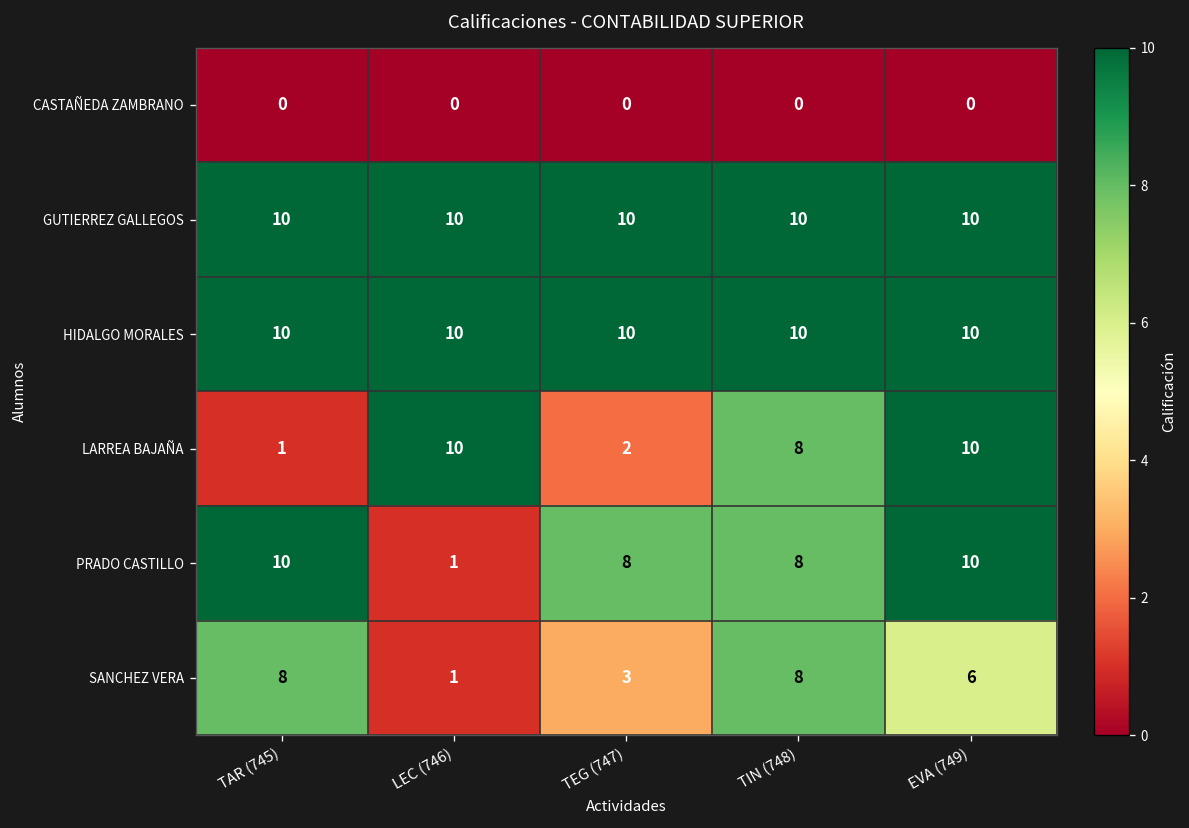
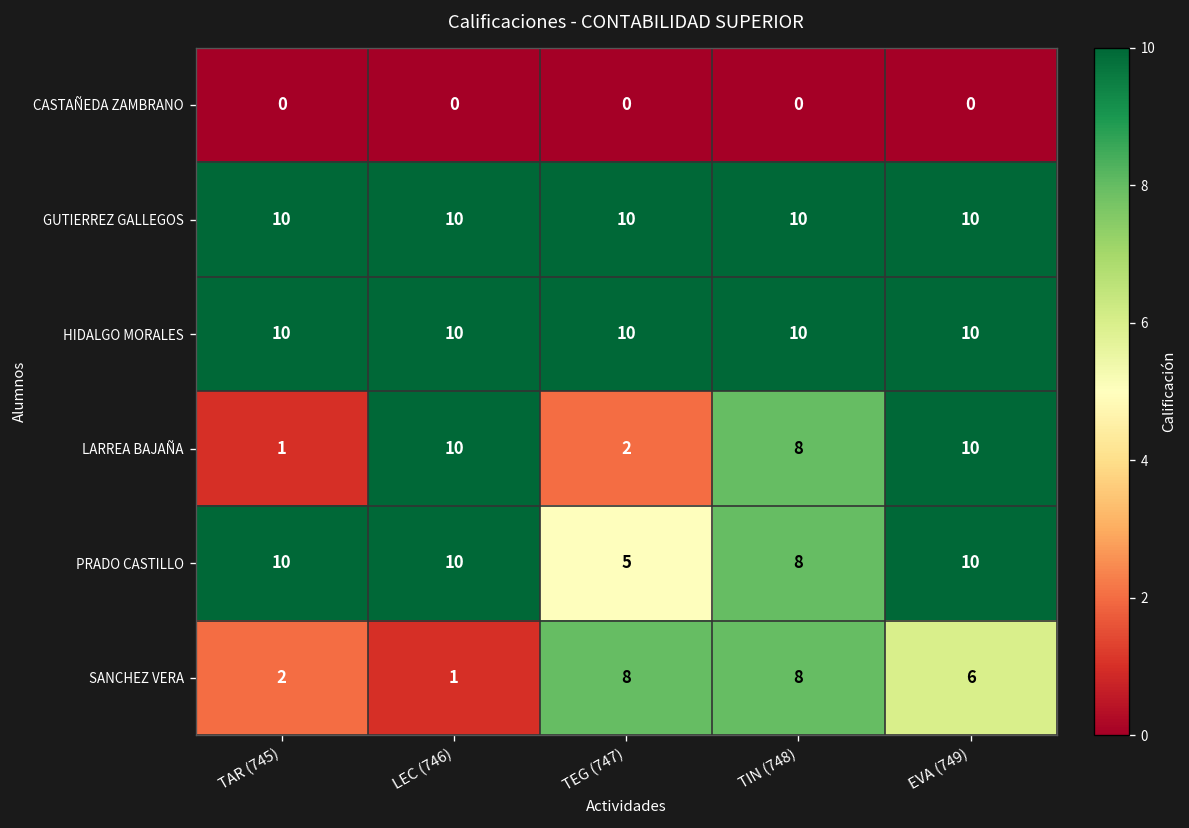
PRADO CASTILLO, LEC (746): 1 -> 10
PRADO CASTILLO, TEG (747): 8 -> 5
SANCHEZ VERA, TAR (745): 8 -> 2
SANCHEZ VERA, TEG (747): 3 -> 8
